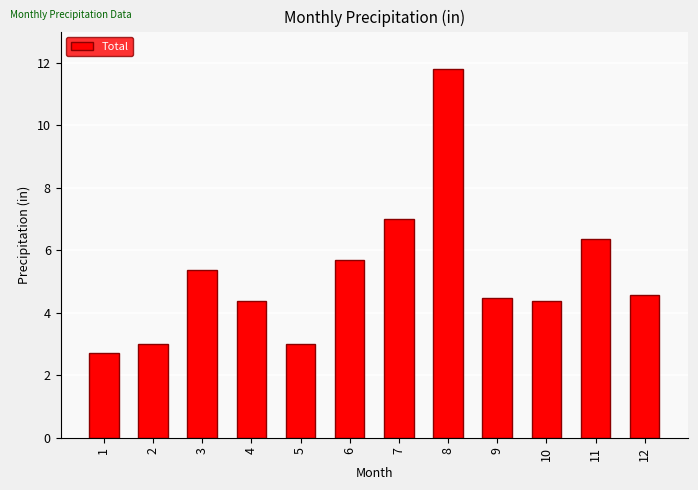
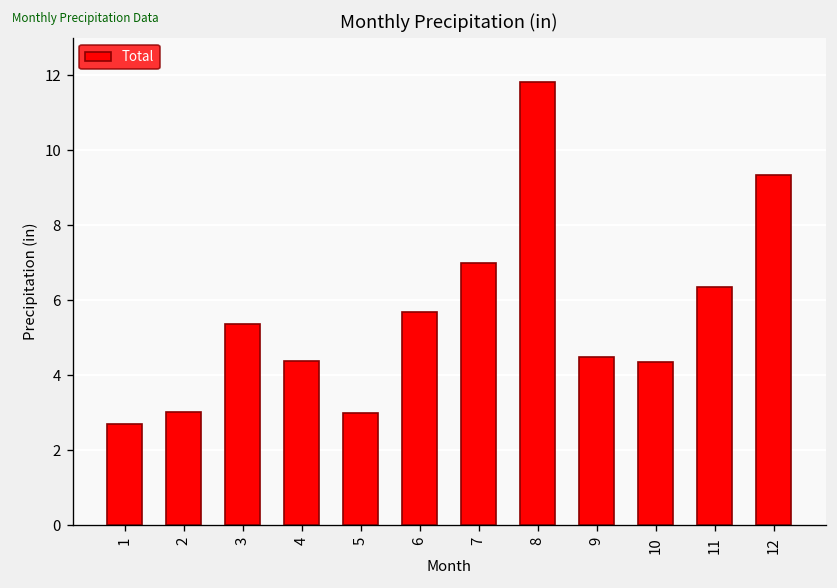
12: 4.6 -> 9.3
